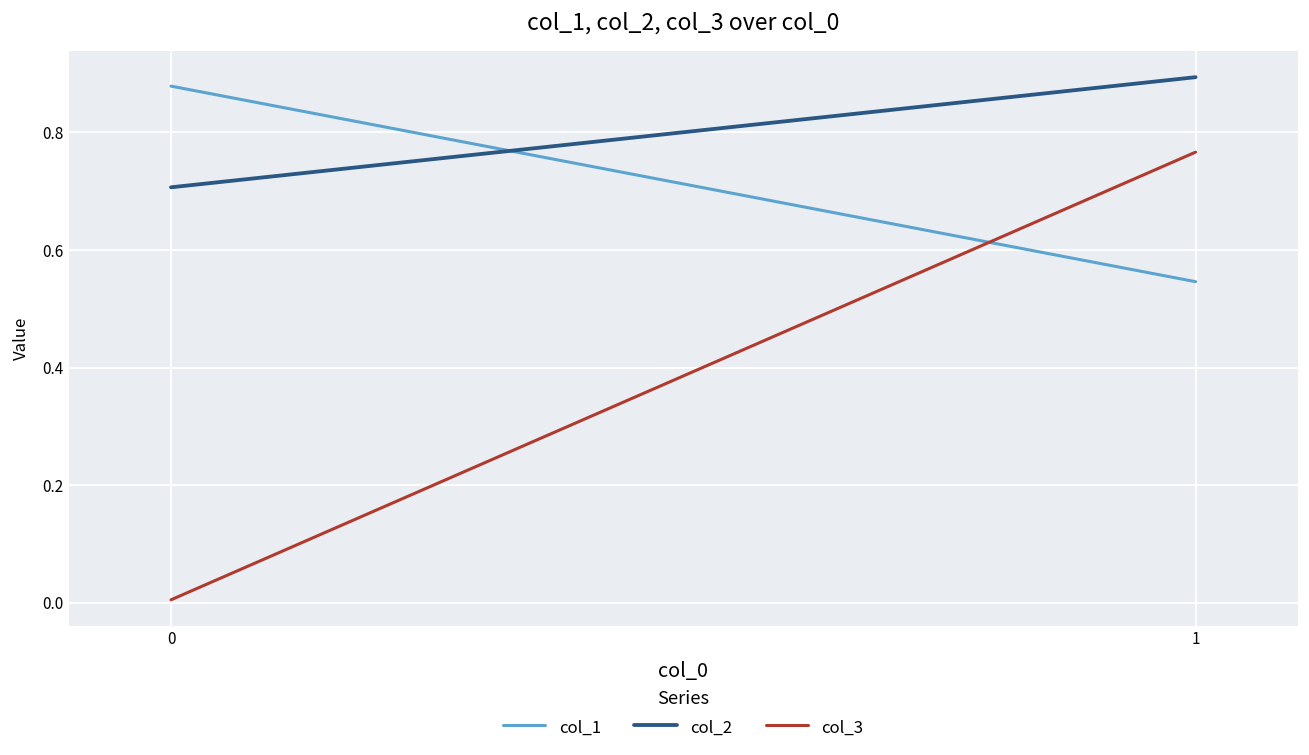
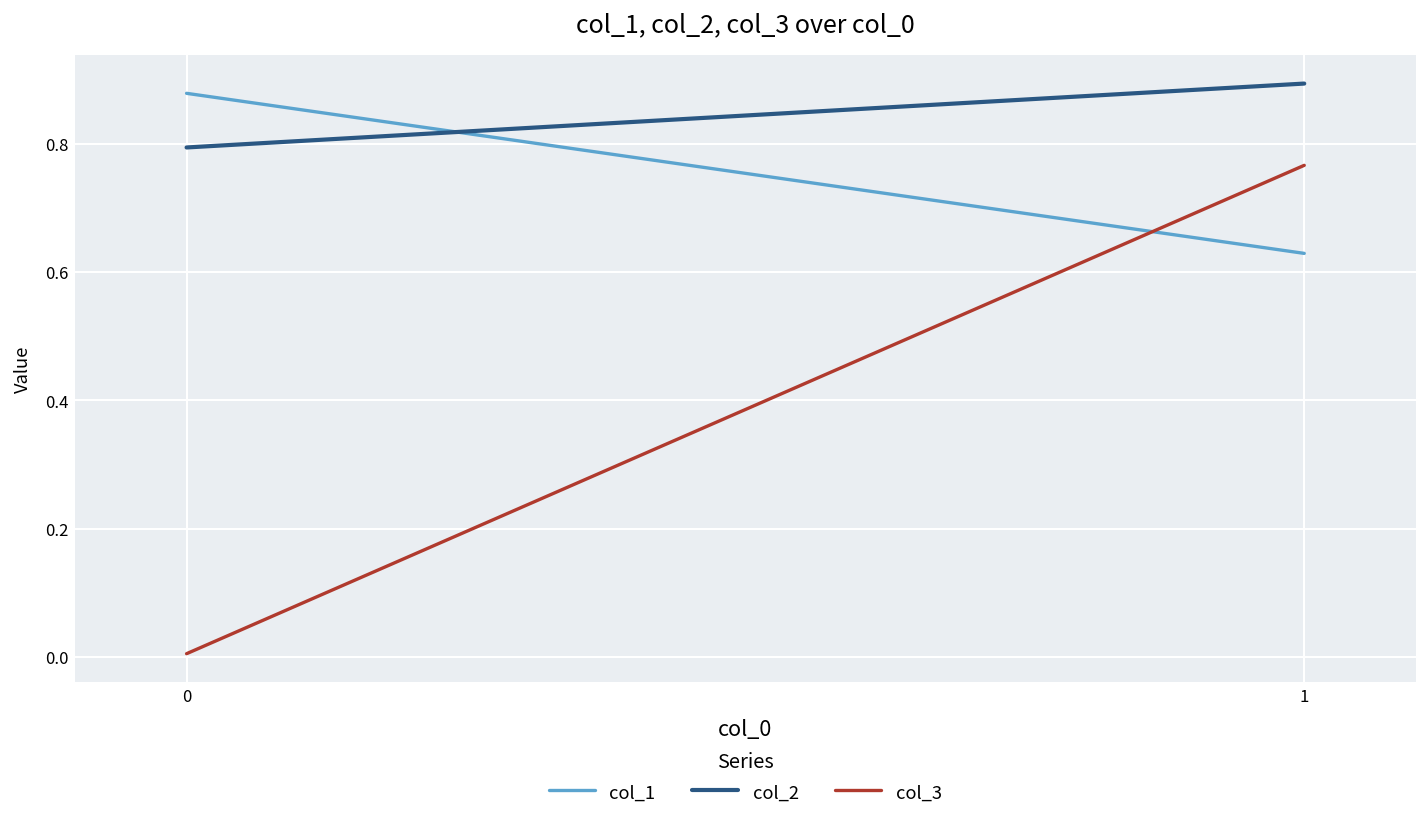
col_2, 0: 0.71 -> 0.79
col_1, 1: 0.55 -> 0.63
